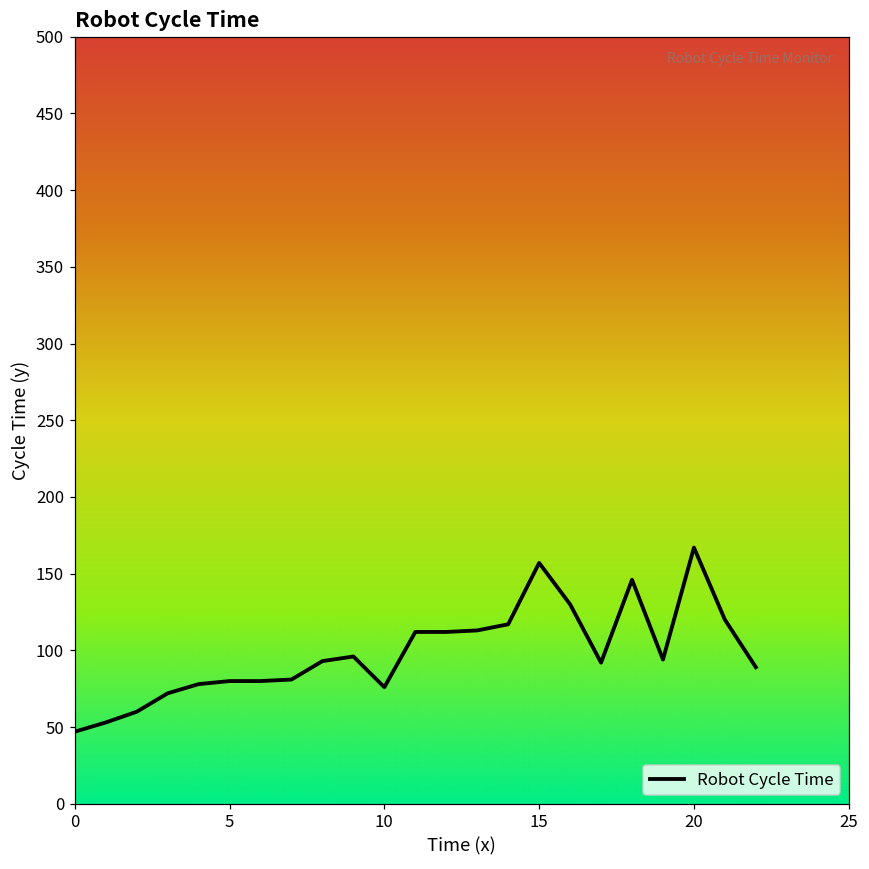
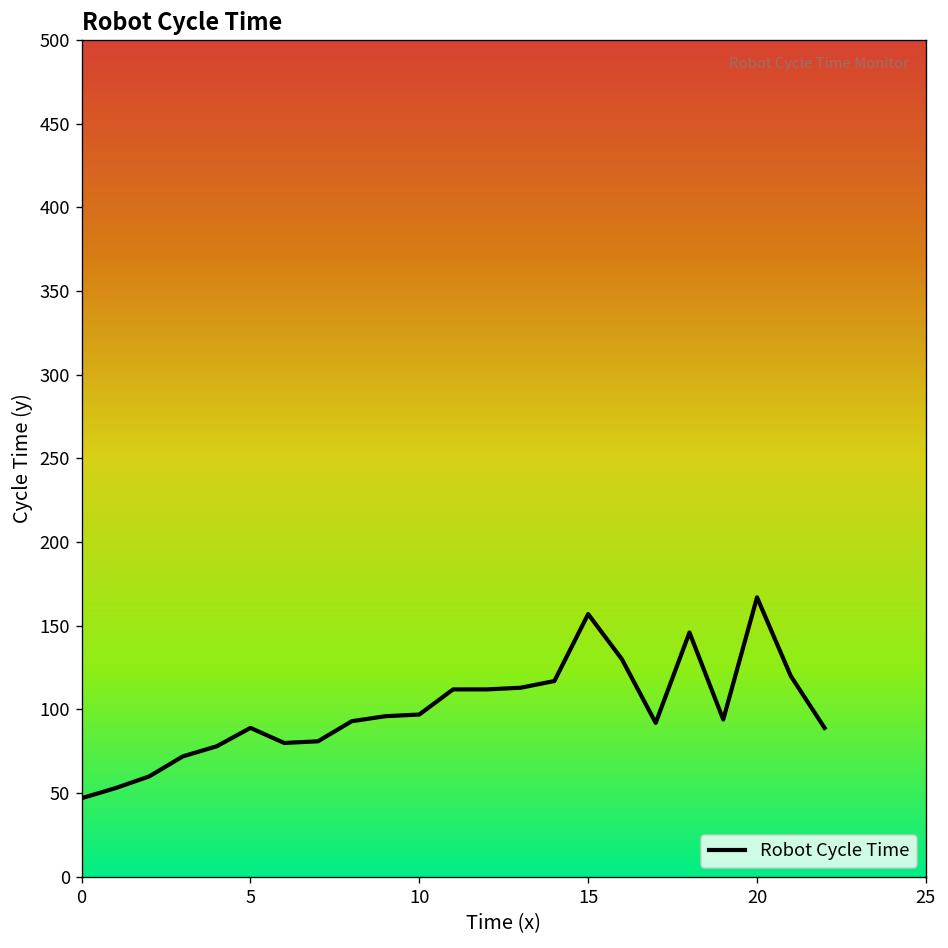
5: 80 -> 89
10: 76 -> 97
